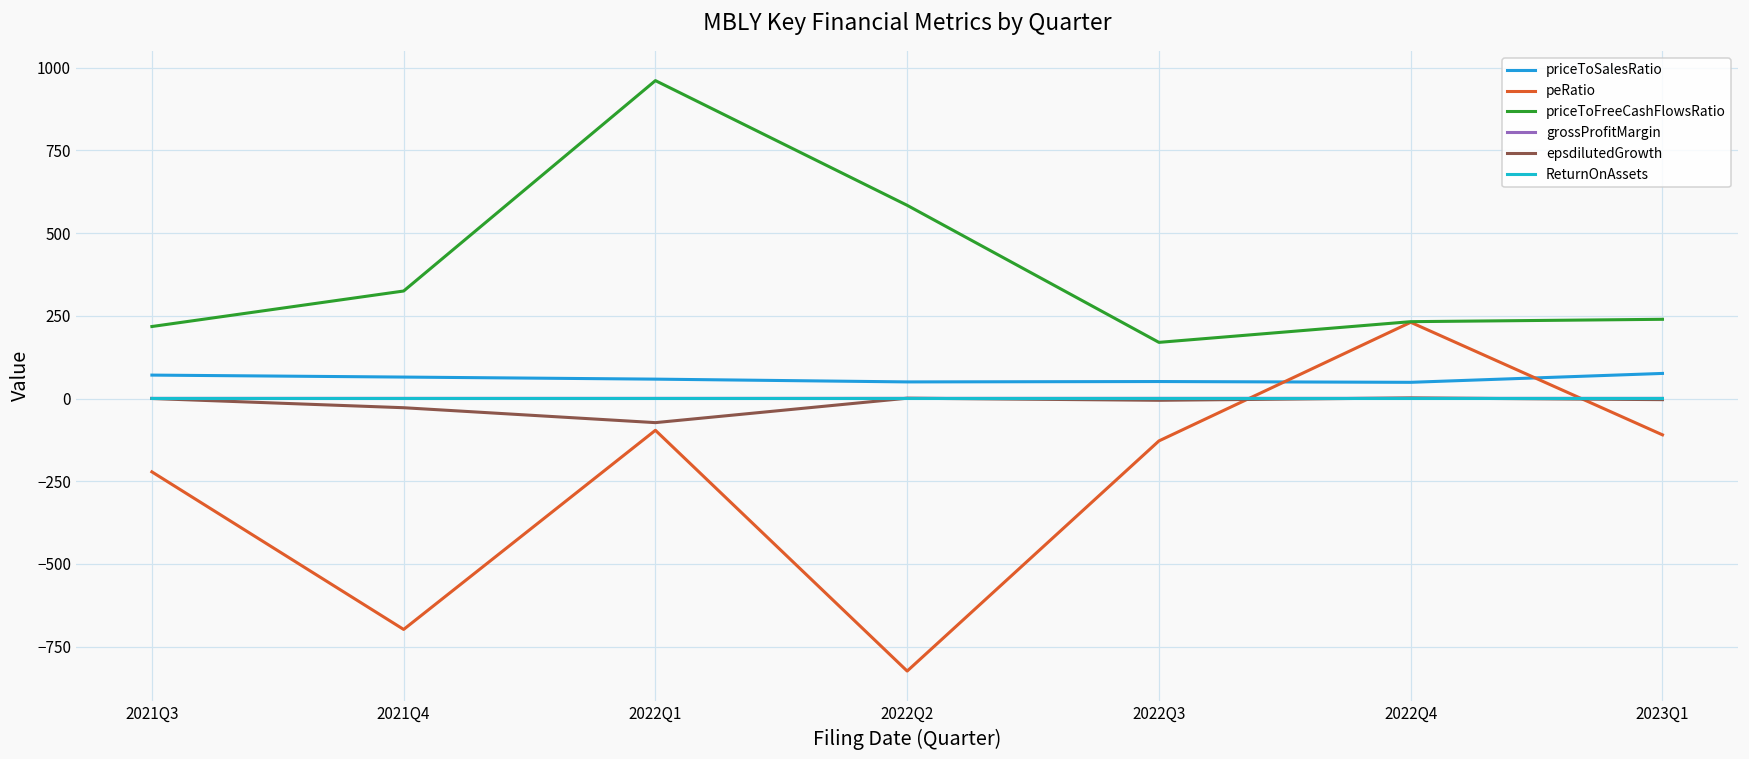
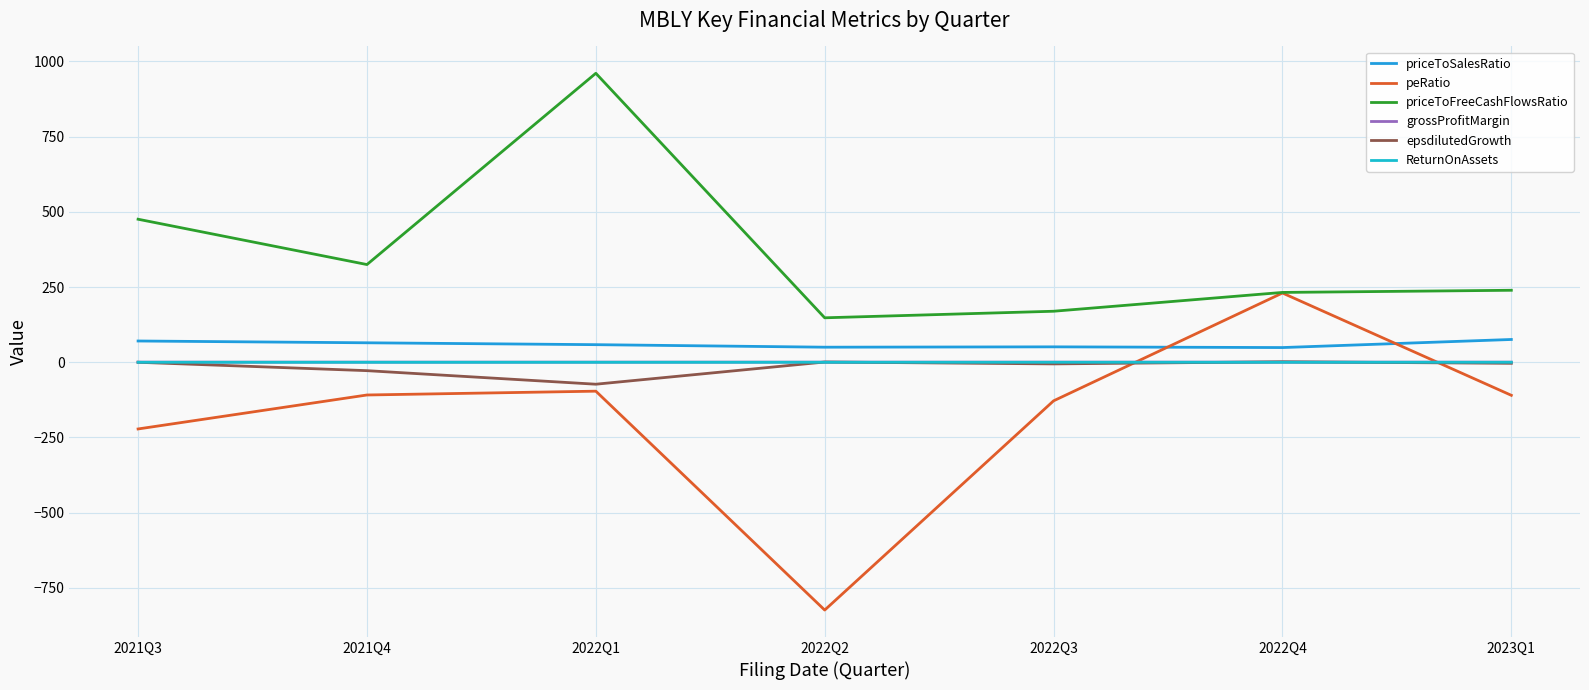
priceToFreeCashFlowsRatio, 2021Q3: 220 -> 480
peRatio, 2021Q4: -700 -> -110
priceToFreeCashFlowsRatio, 2022Q2: 580 -> 150
